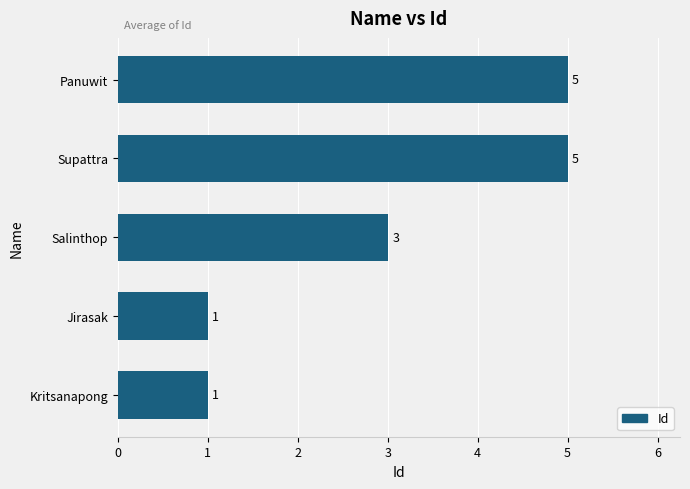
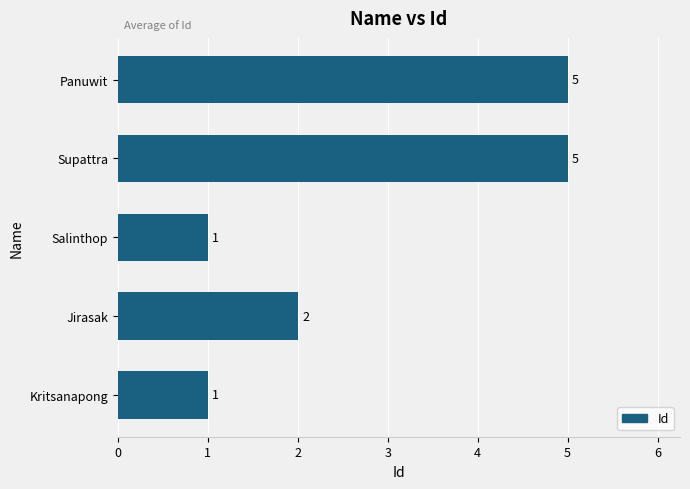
Salinthop: 3 -> 1
Jirasak: 1 -> 2
